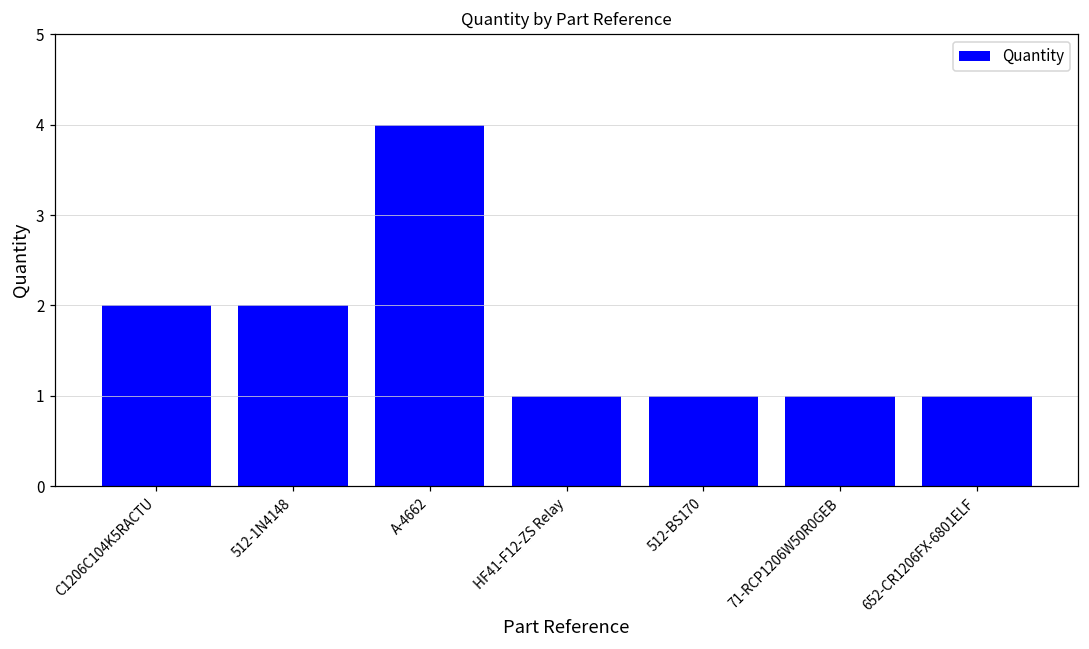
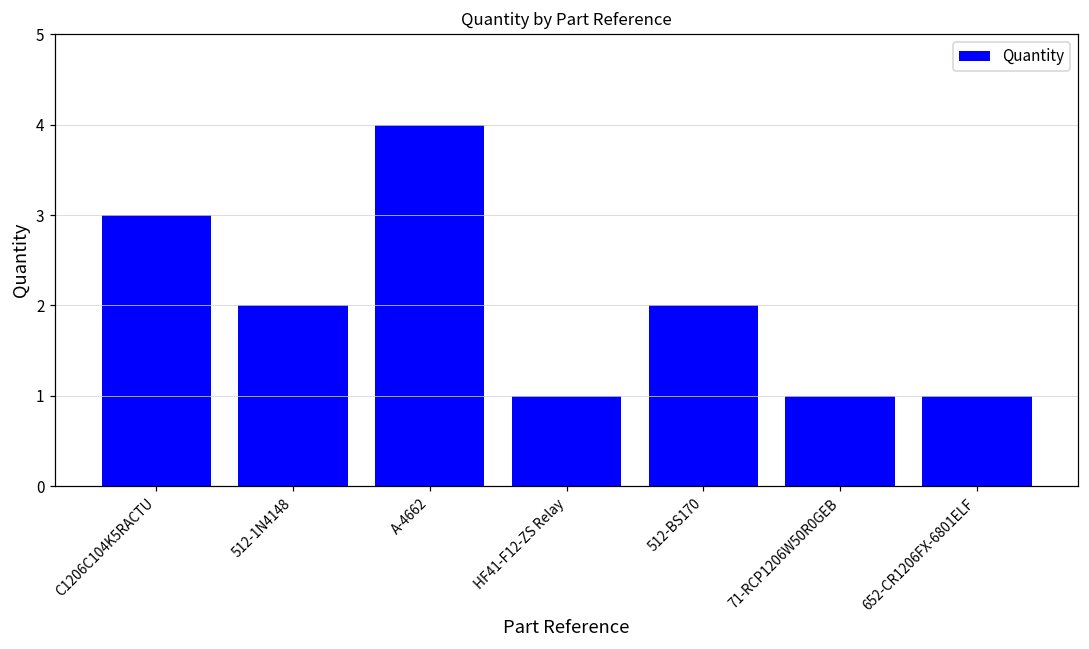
C1206C104K5RACTU: 2 -> 3
512-BS170: 1 -> 2
